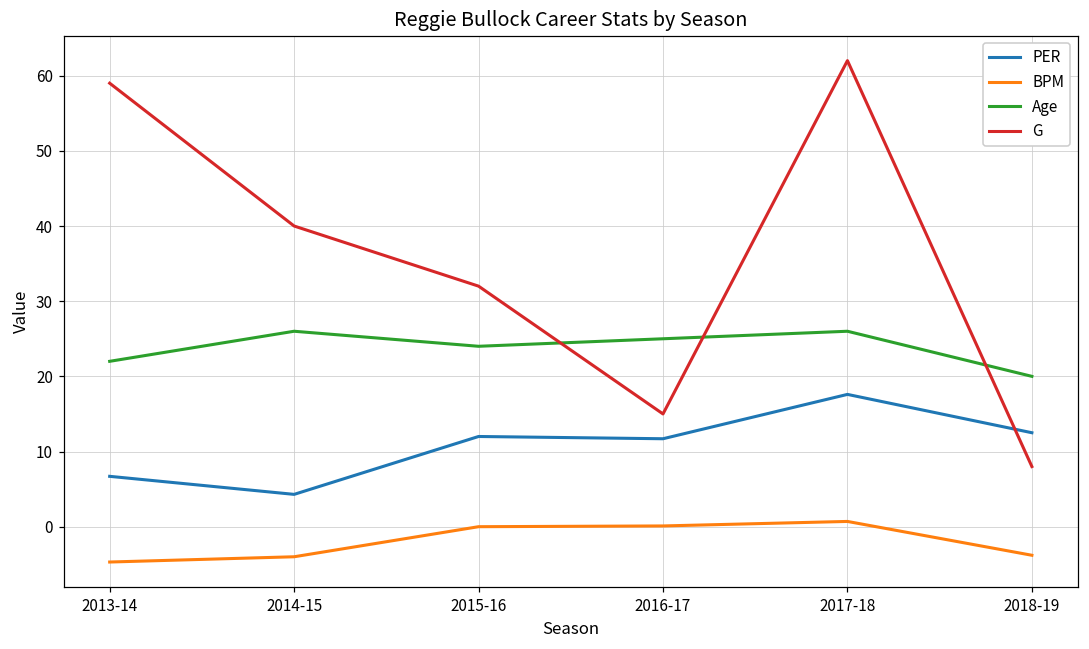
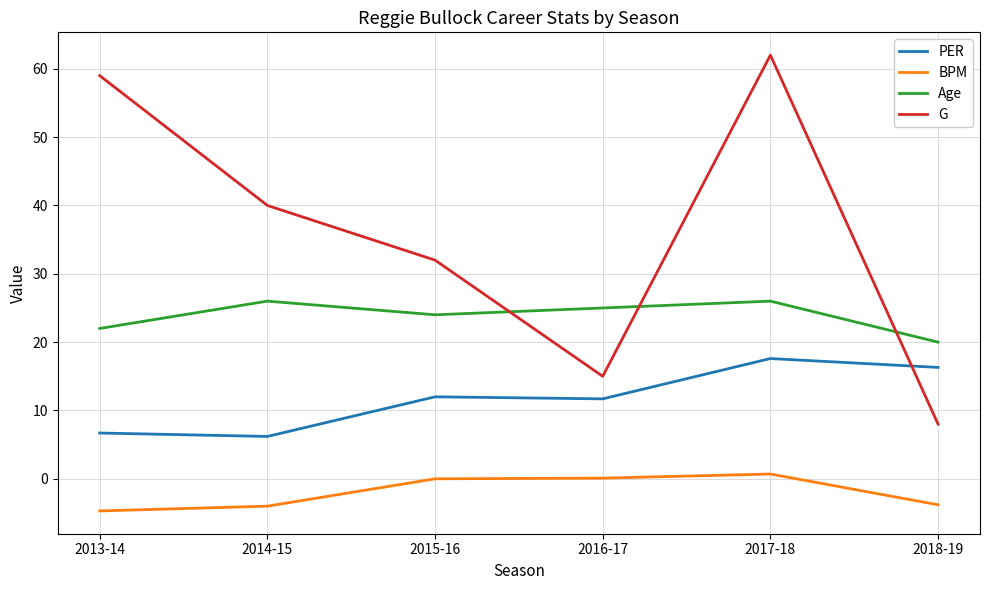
PER, 2014-15: 4 -> 6
PER, 2018-19: 13 -> 16
